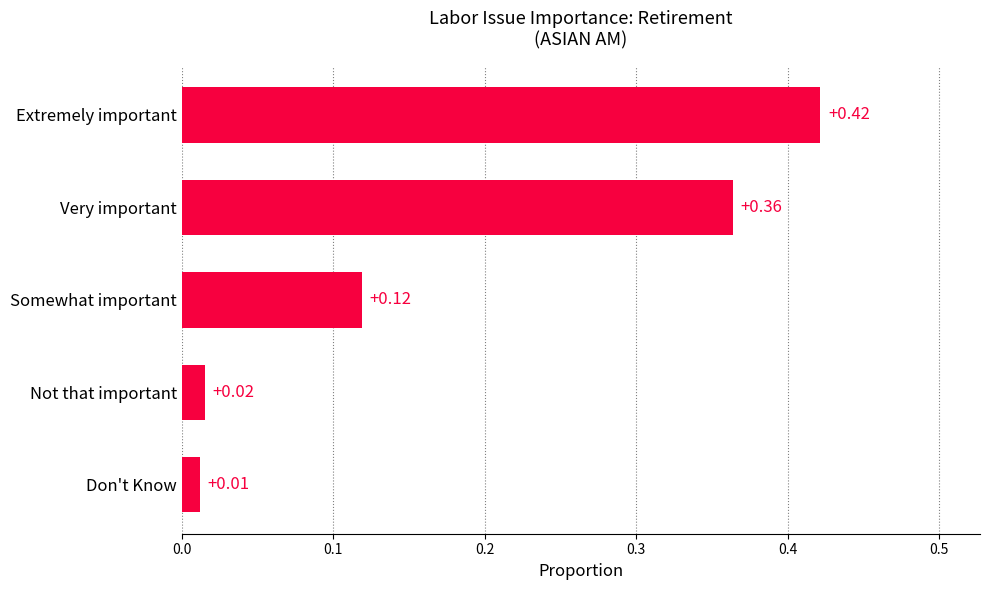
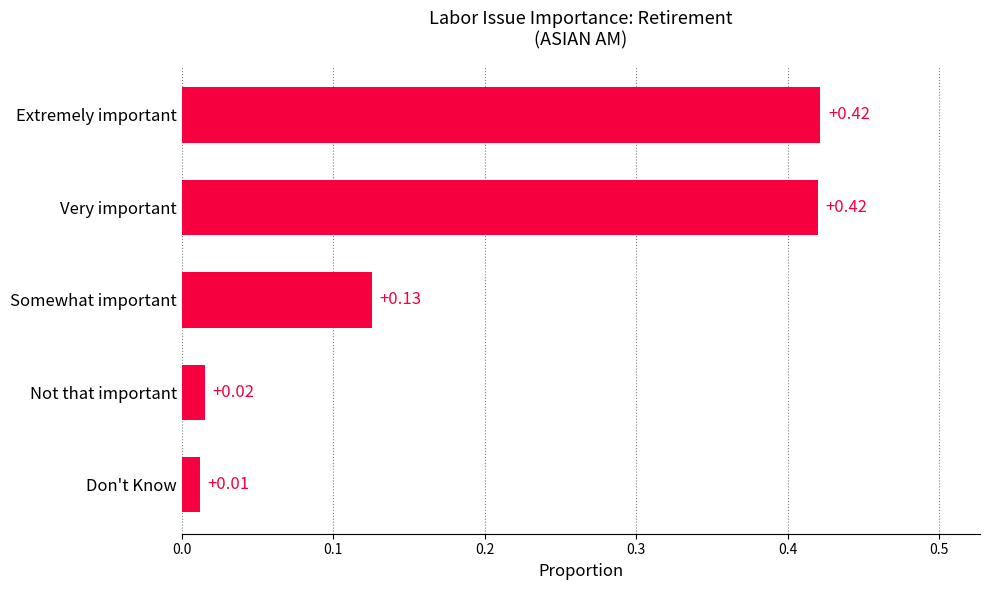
Very important: +0.36 -> +0.42
Somewhat important: +0.12 -> +0.13
